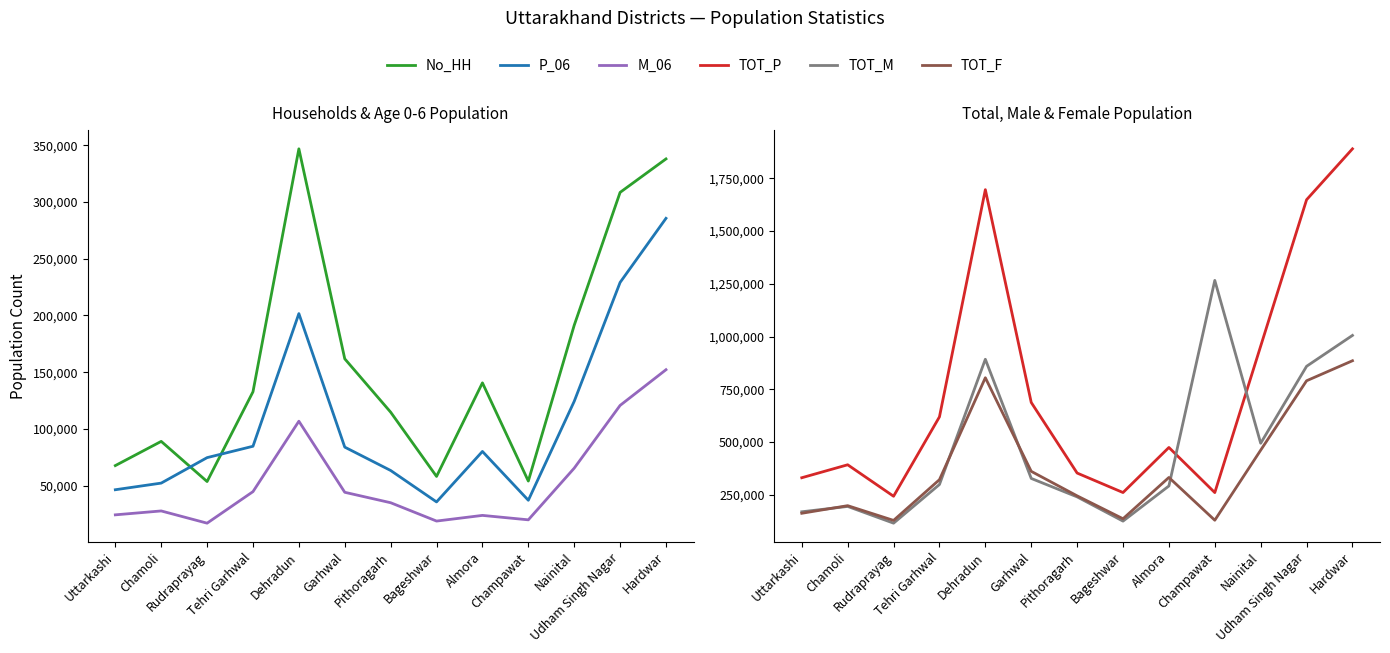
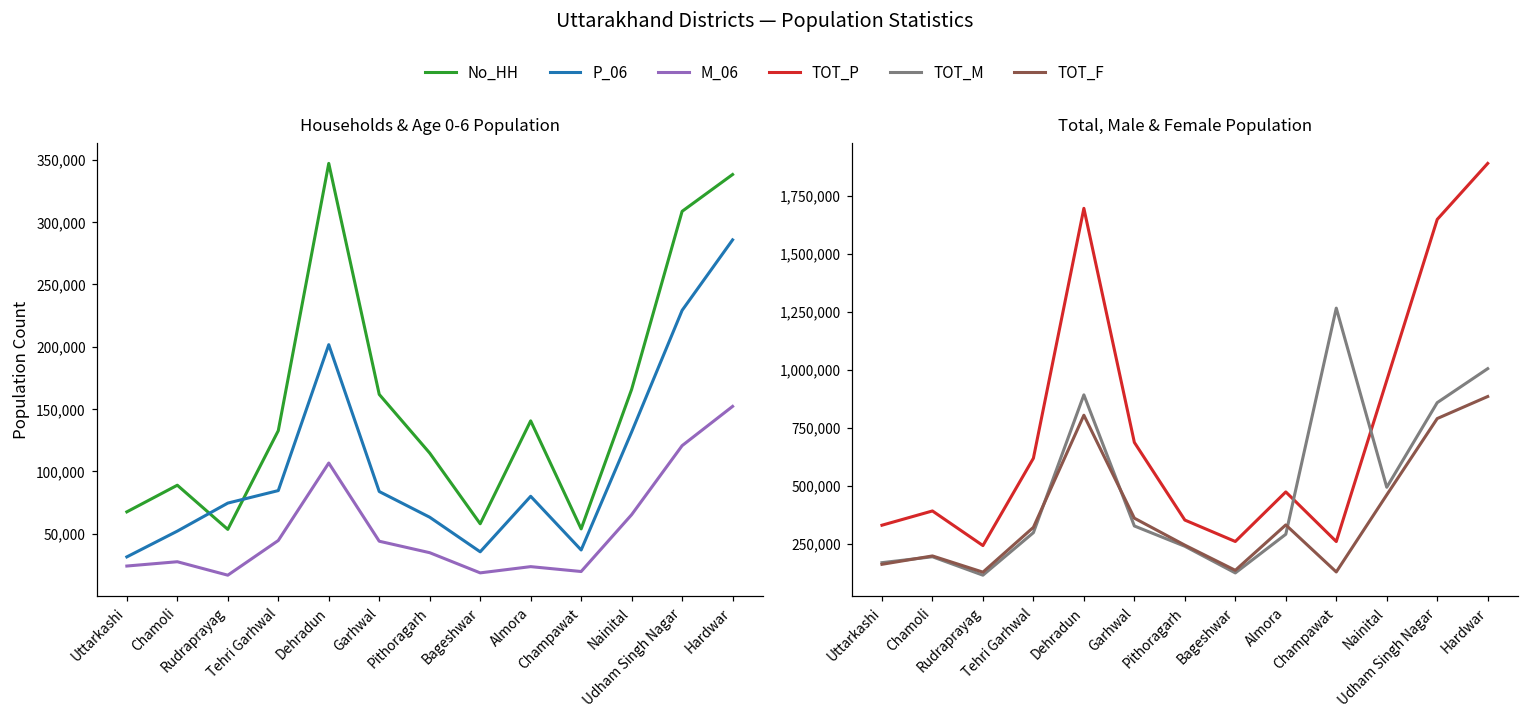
Households & Age 0-6 Population, P_06, Uttarkashi: 46,000 -> 31,000
Households & Age 0-6 Population, No_HH, Nainital: 191,000 -> 166,000
Households & Age 0-6 Population, P_06, Nainital: 124,000 -> 132,000
